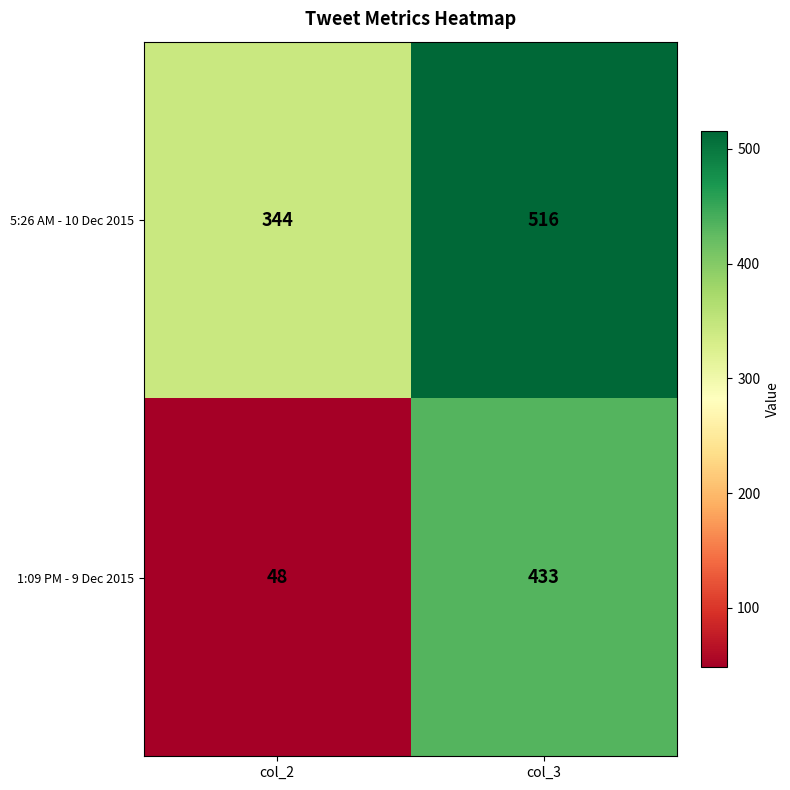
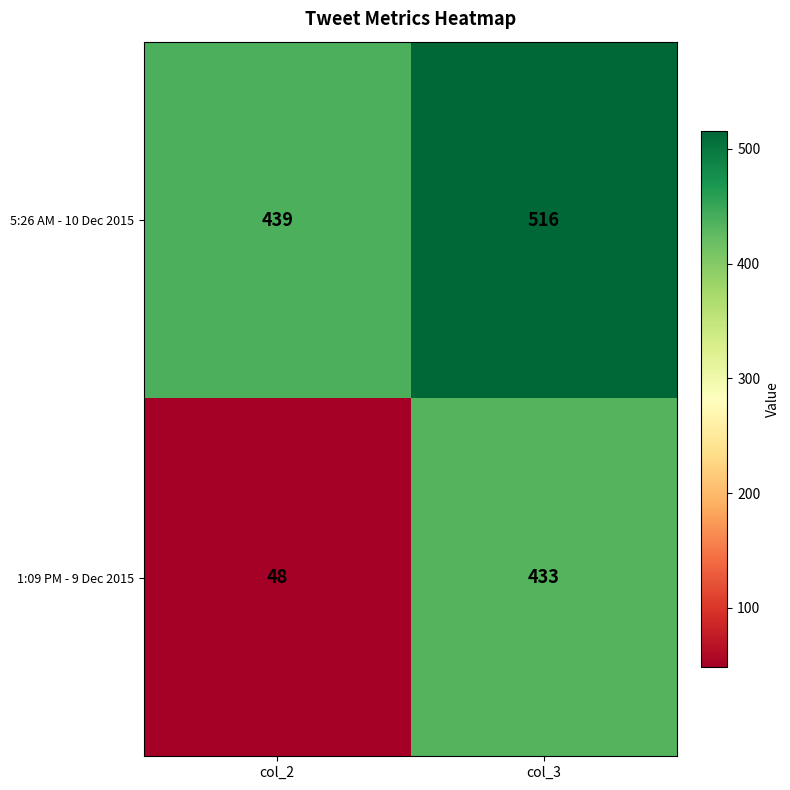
5:26 AM - 10 Dec 2015, col_2: 344 -> 439
